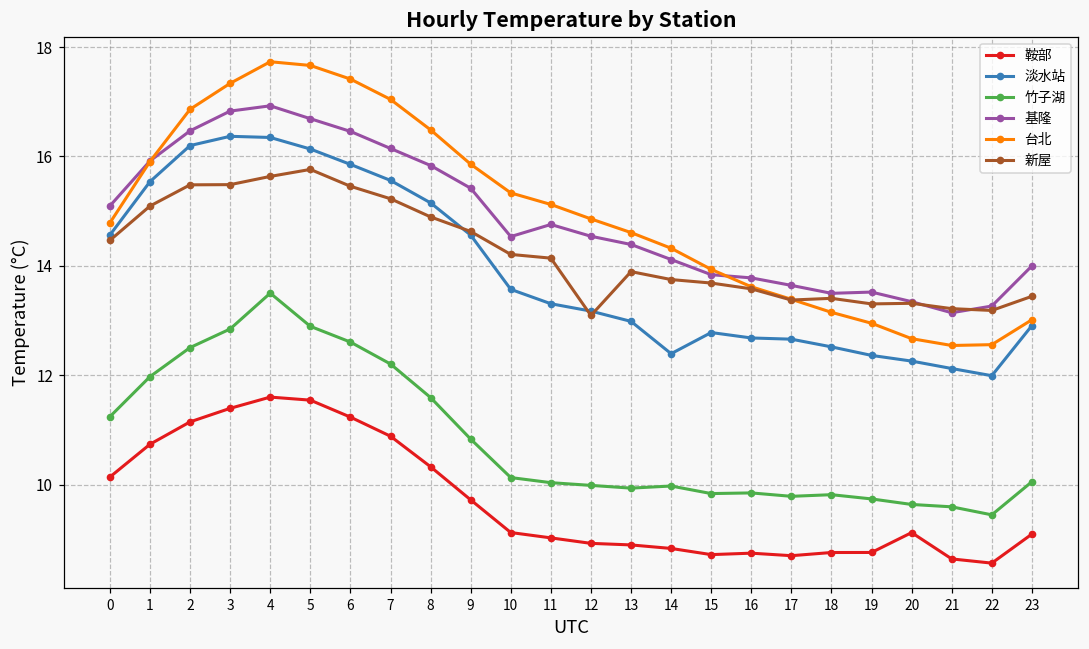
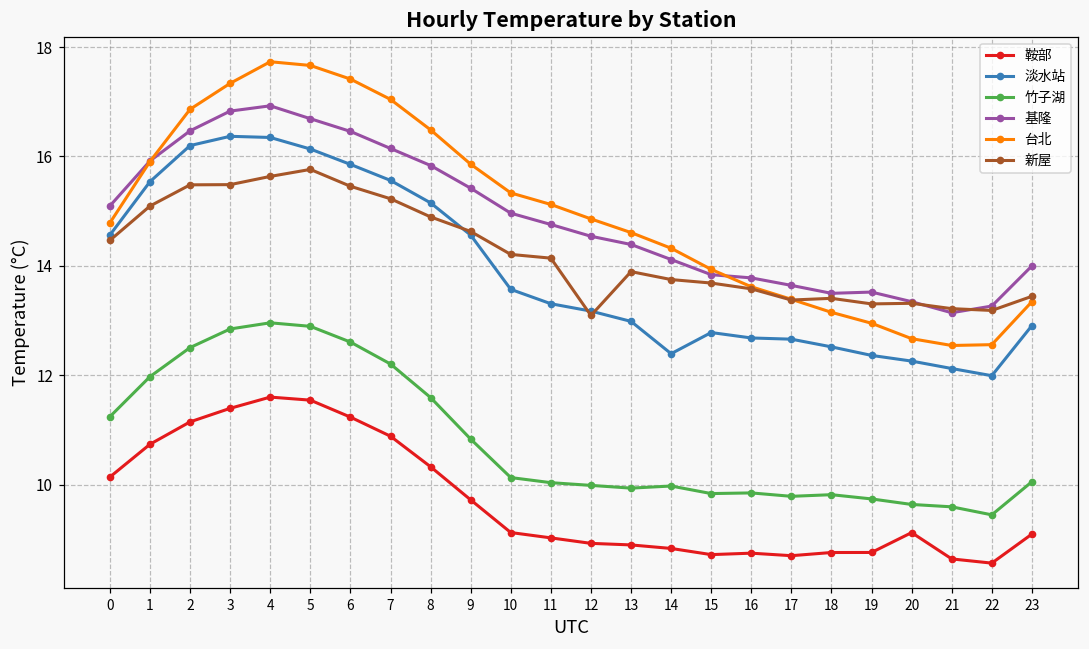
竹子湖, 4: 13.5 -> 13.0
基隆, 10: 14.5 -> 15.0
台北, 23: 13.0 -> 13.3
